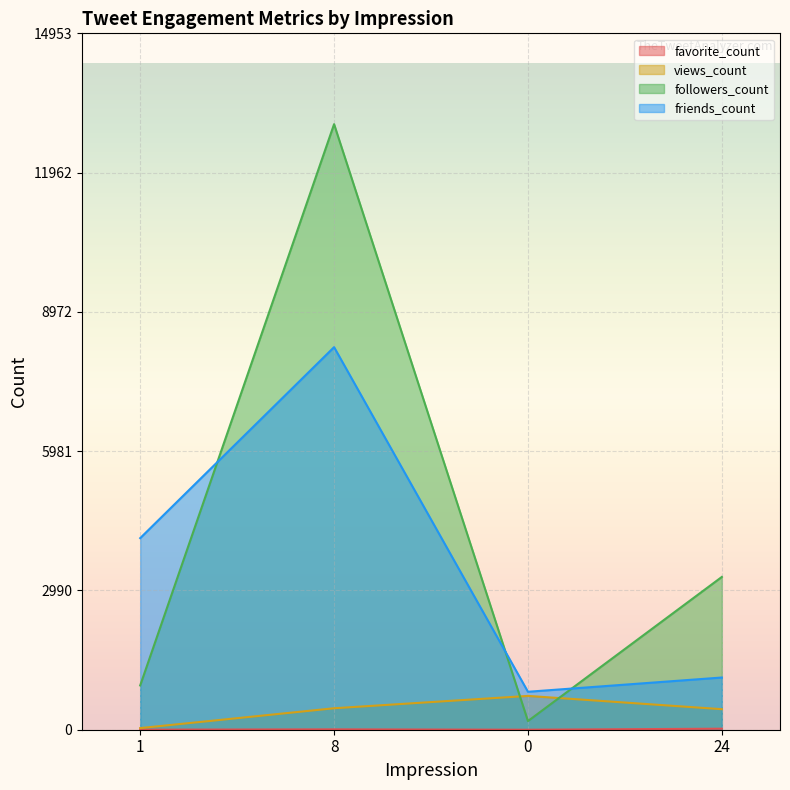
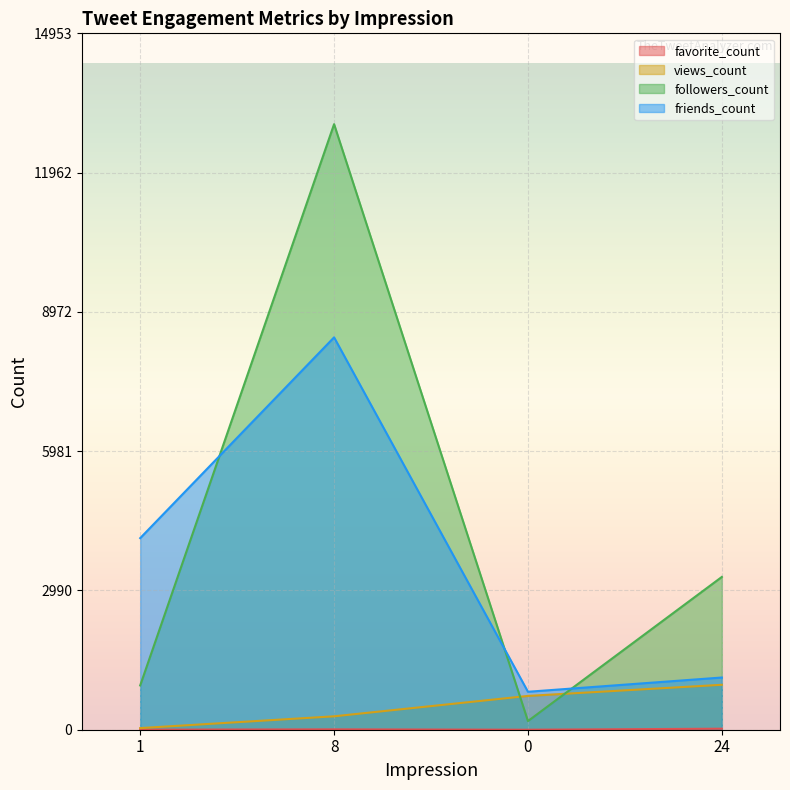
views_count, 8: 500 -> 300
friends_count, 8: 8200 -> 8400
views_count, 24: 400 -> 1000
